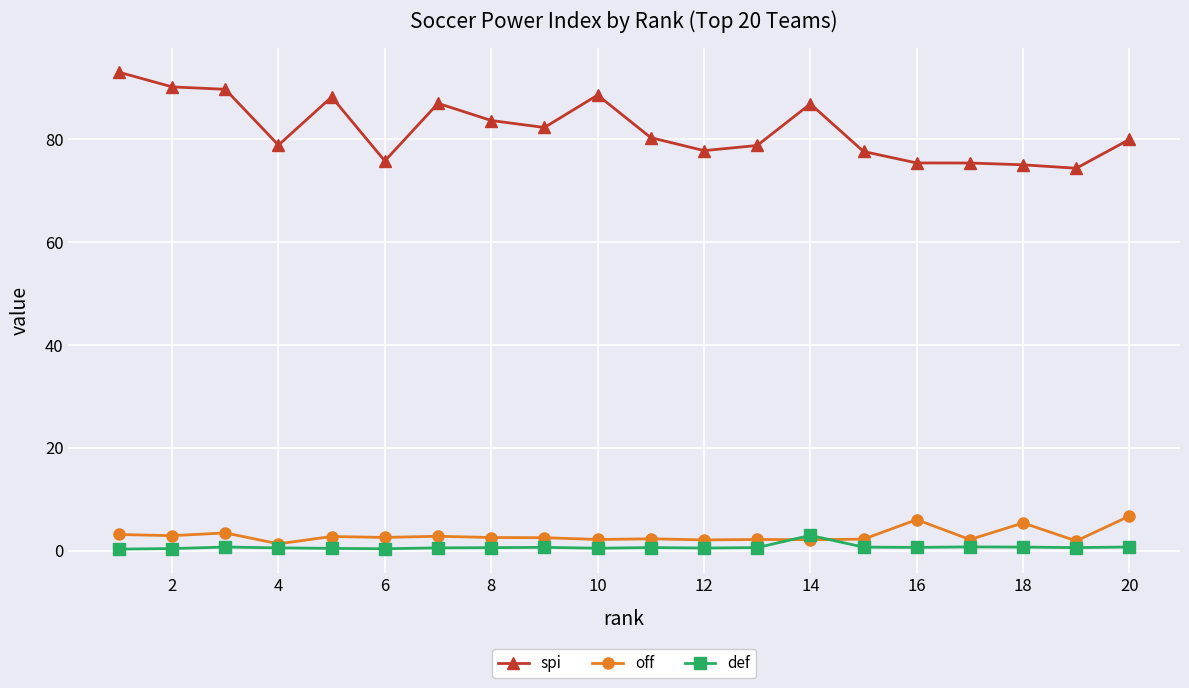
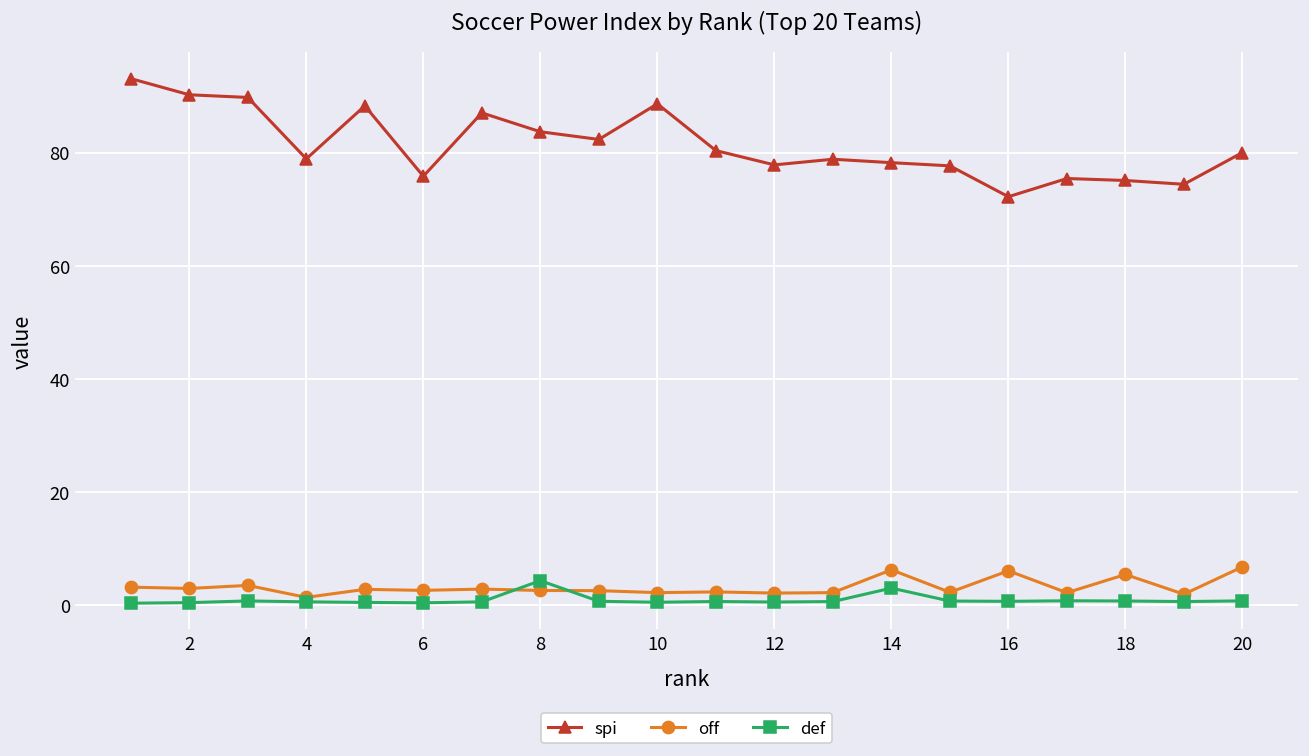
def, 8: 1 -> 4
spi, 14: 87 -> 78
off, 14: 2 -> 6
spi, 16: 75 -> 72
